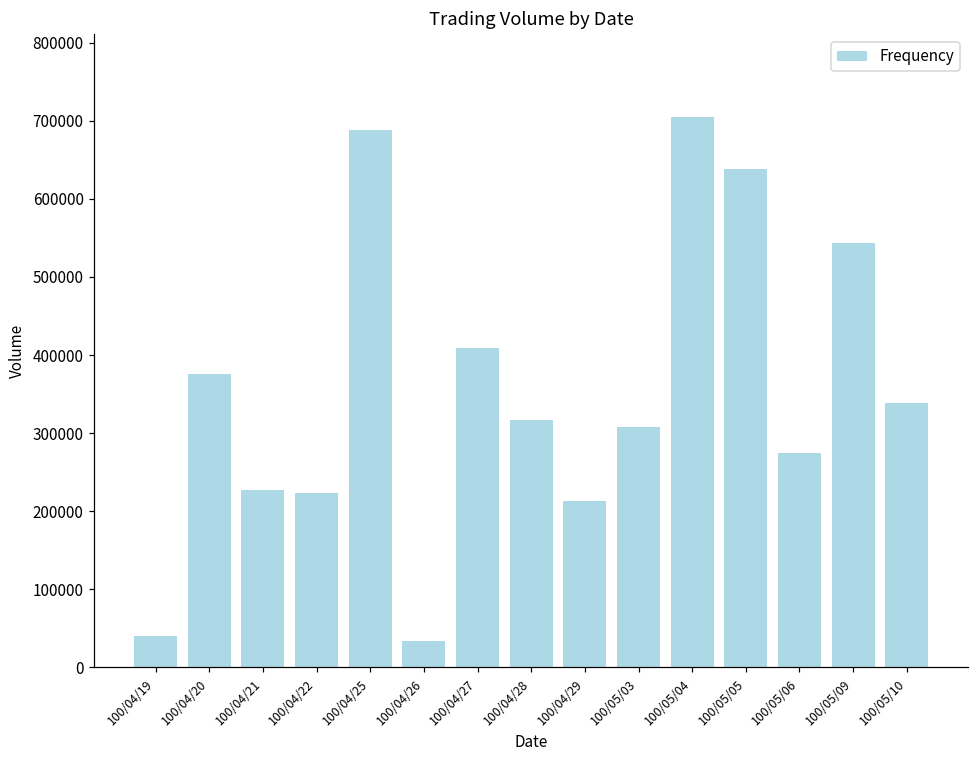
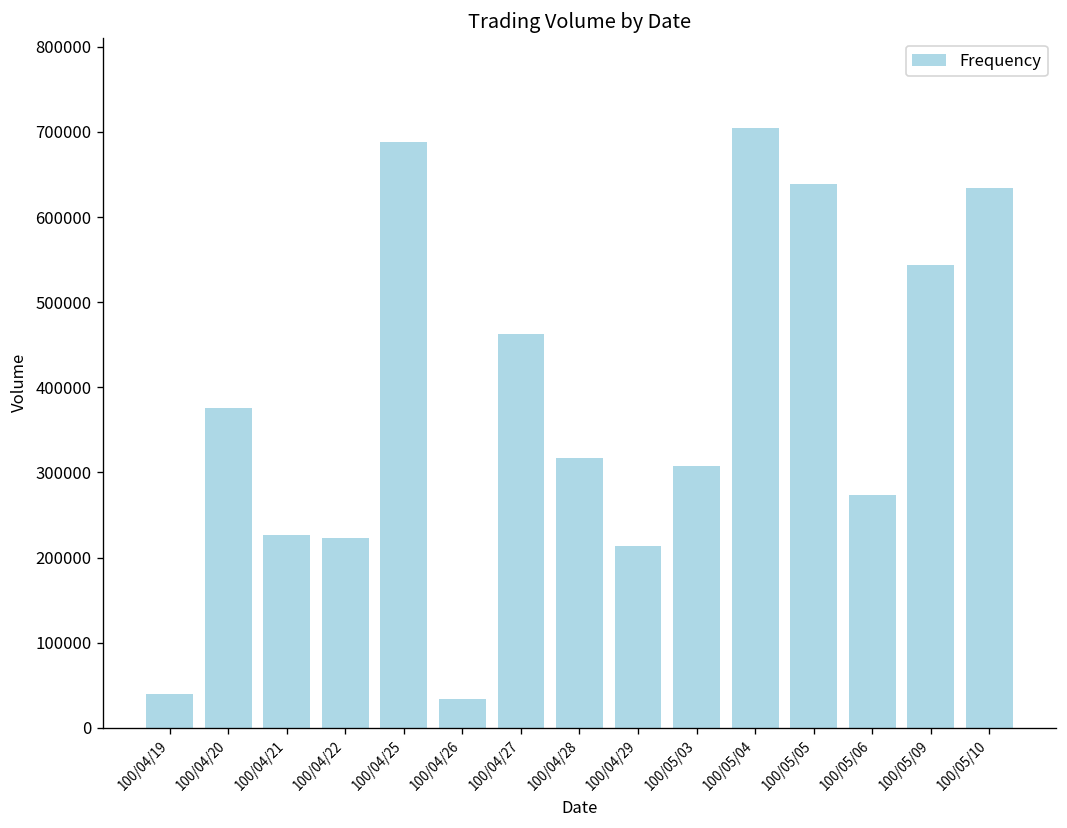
100/04/27: 410000 -> 460000
100/05/10: 340000 -> 630000
